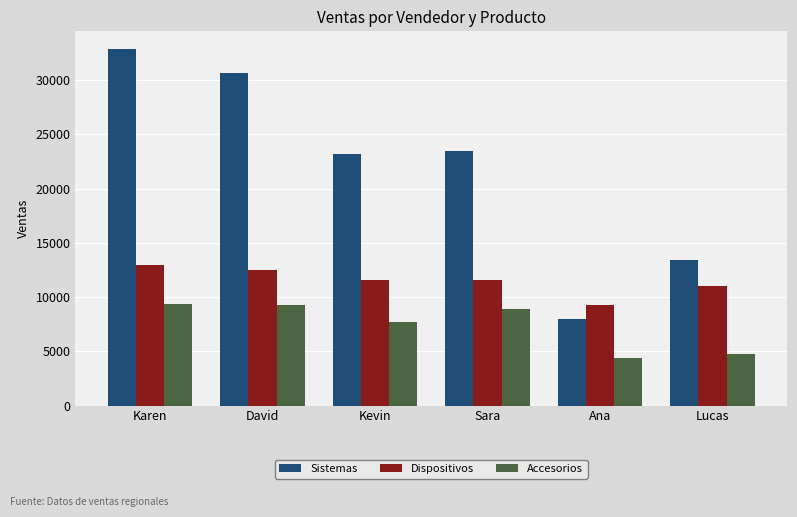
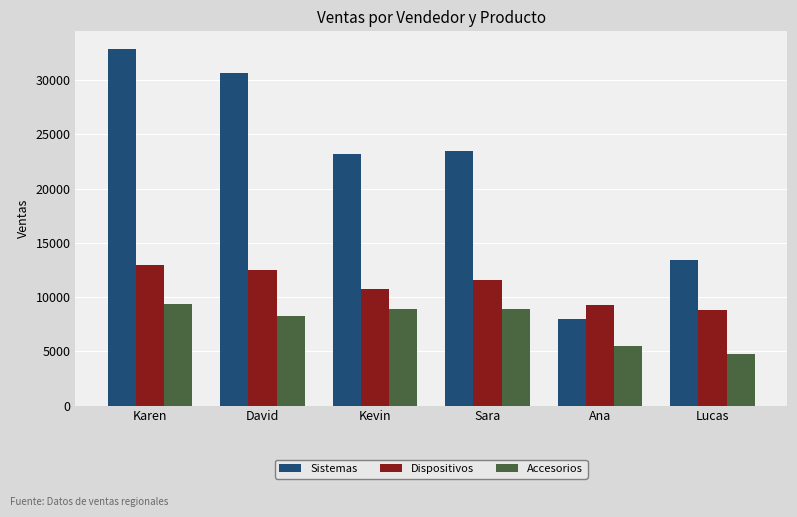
Accesorios, David: 9200 -> 8300
Dispositivos, Kevin: 11600 -> 10700
Accesorios, Kevin: 7700 -> 8900
Accesorios, Ana: 4400 -> 5400
Dispositivos, Lucas: 11100 -> 8800
